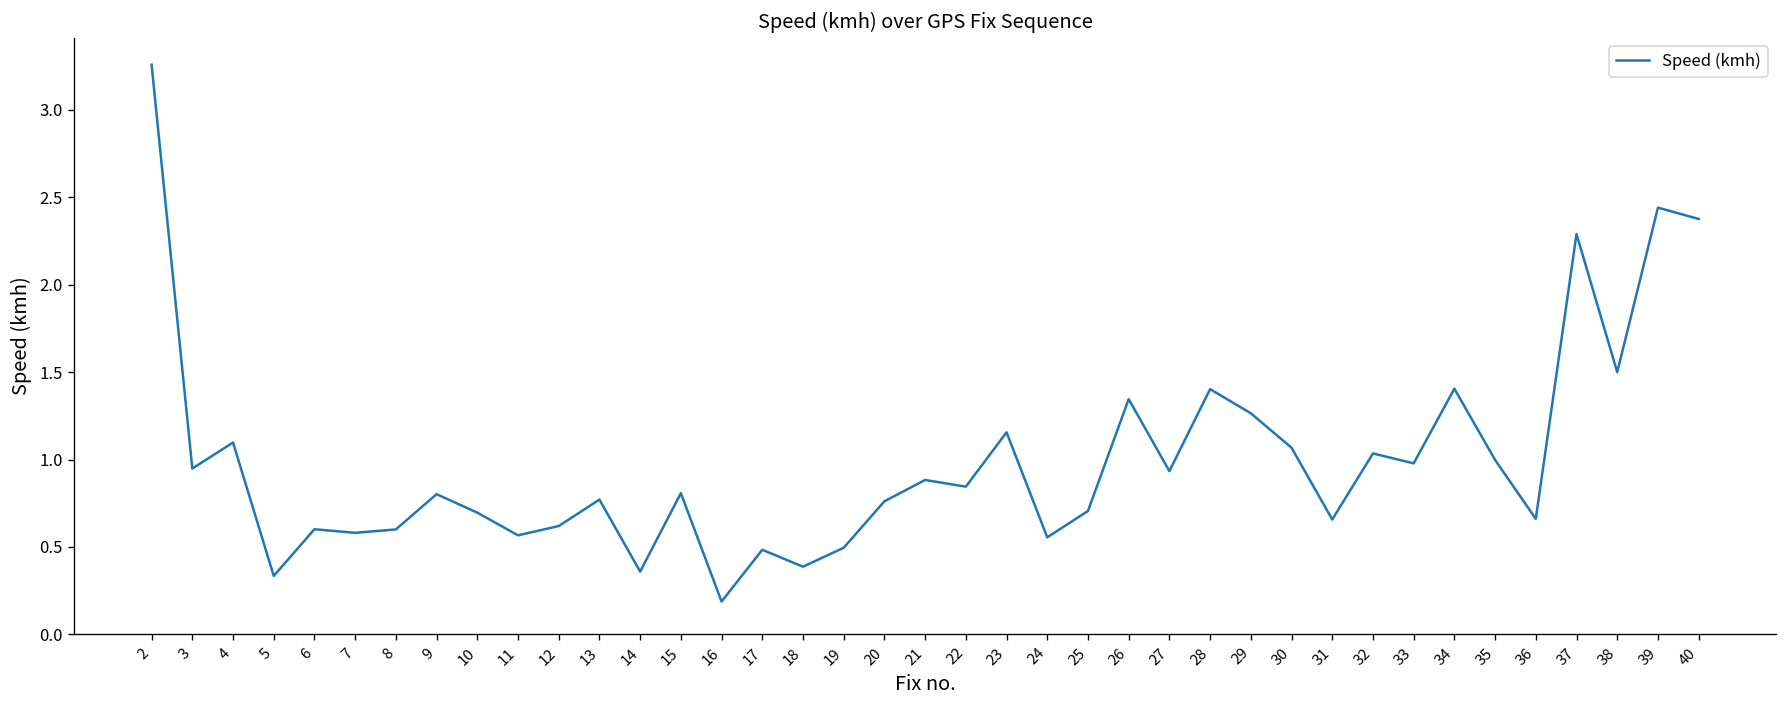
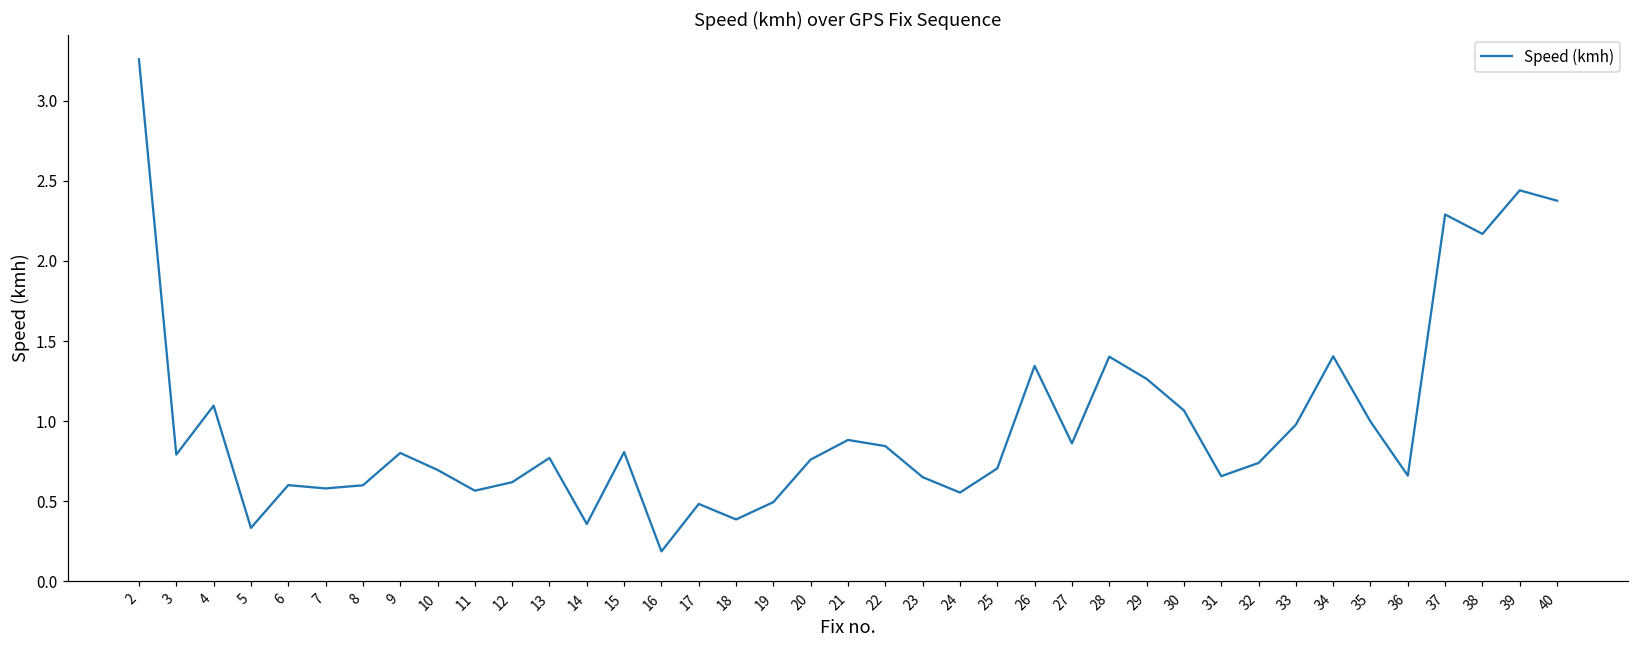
3: 0.95 -> 0.79
23: 1.16 -> 0.65
27: 0.93 -> 0.86
32: 1.03 -> 0.74
38: 1.50 -> 2.17
